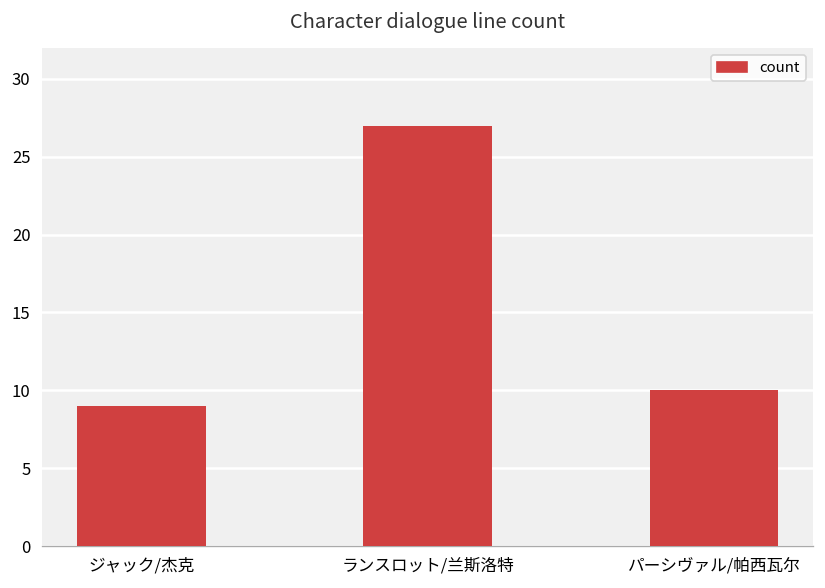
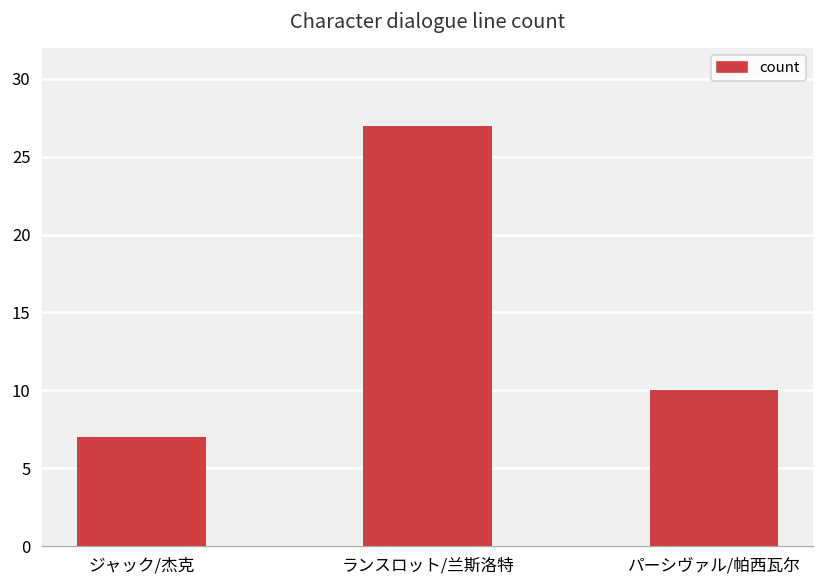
ジャック/杰克: 9 -> 7
